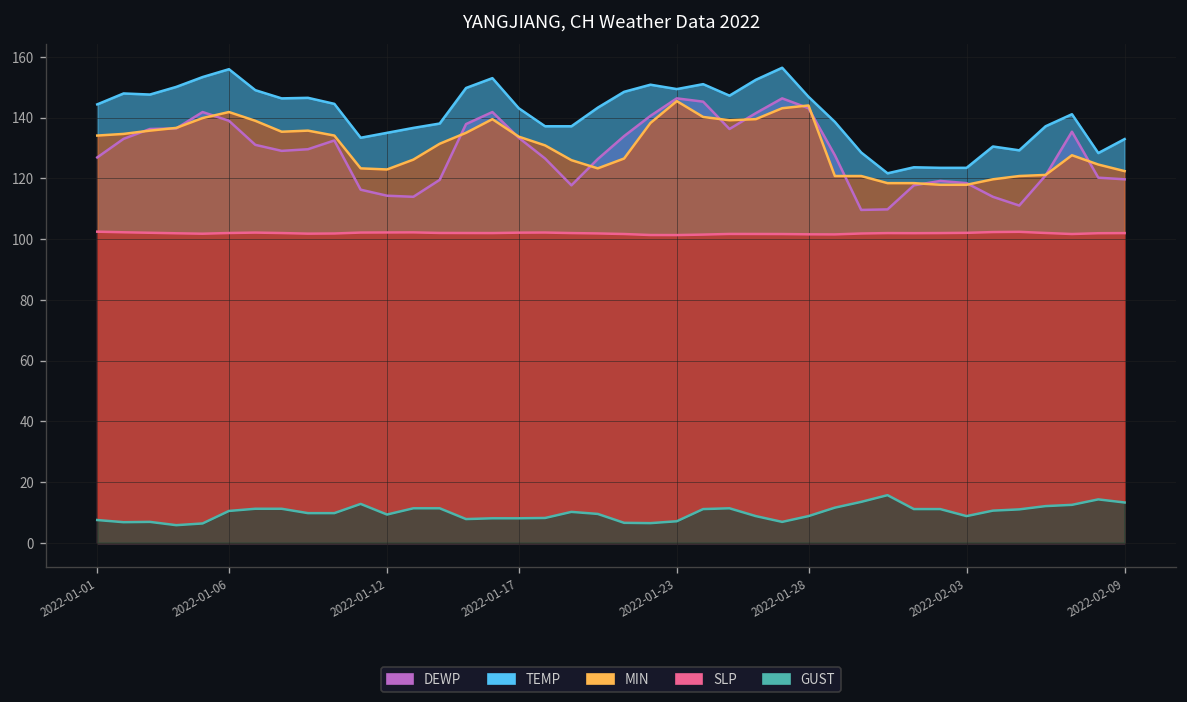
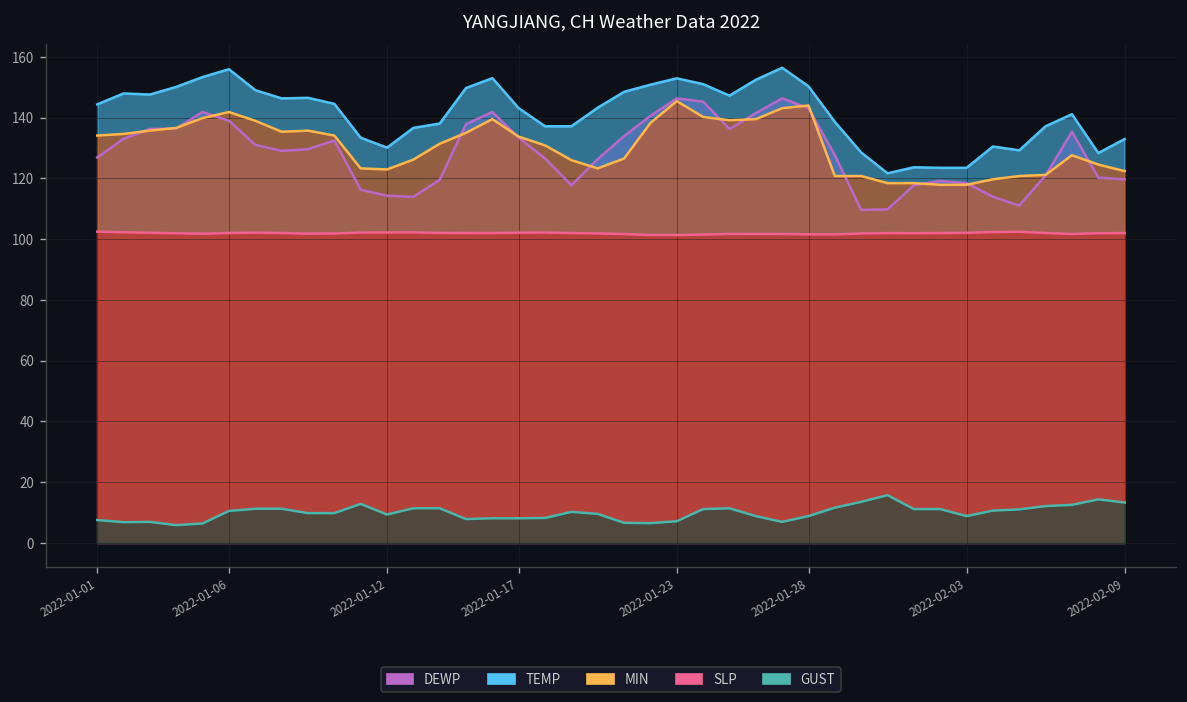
TEMP, 2022-01-12: 135 -> 130
TEMP, 2022-01-23: 149 -> 153
TEMP, 2022-01-28: 147 -> 150
